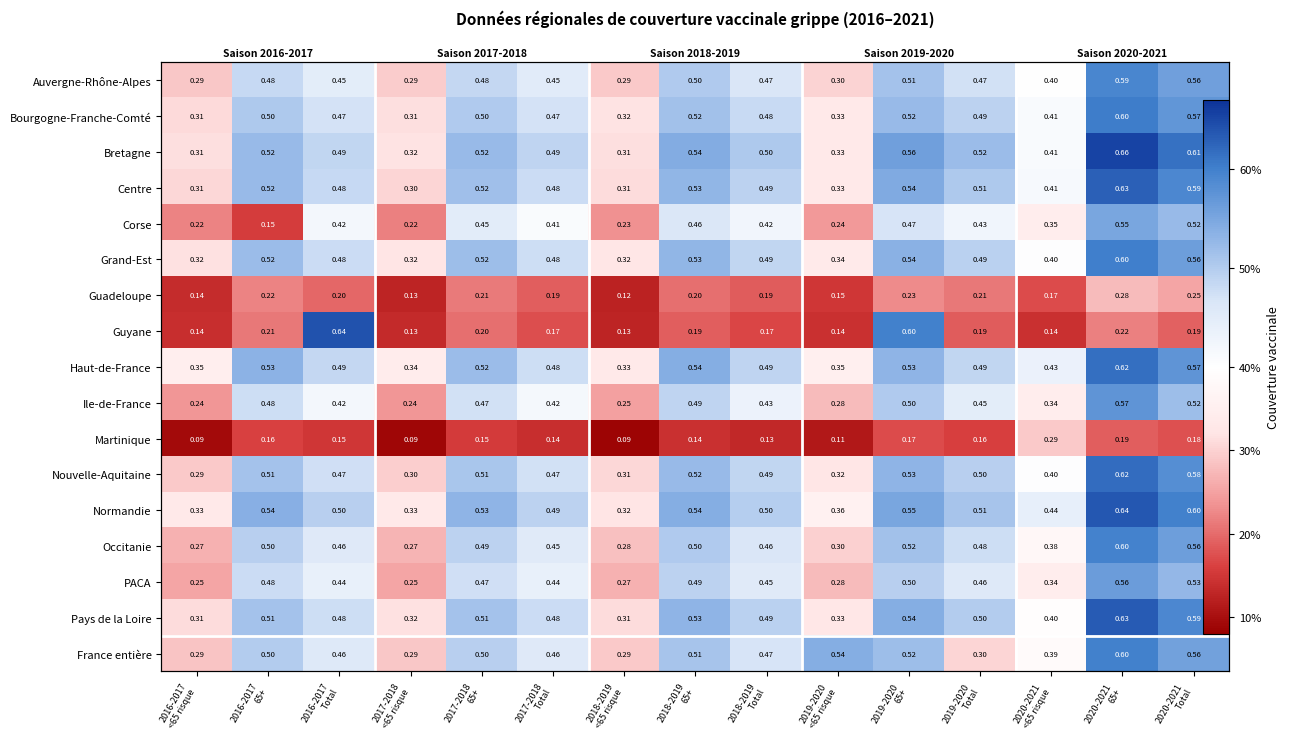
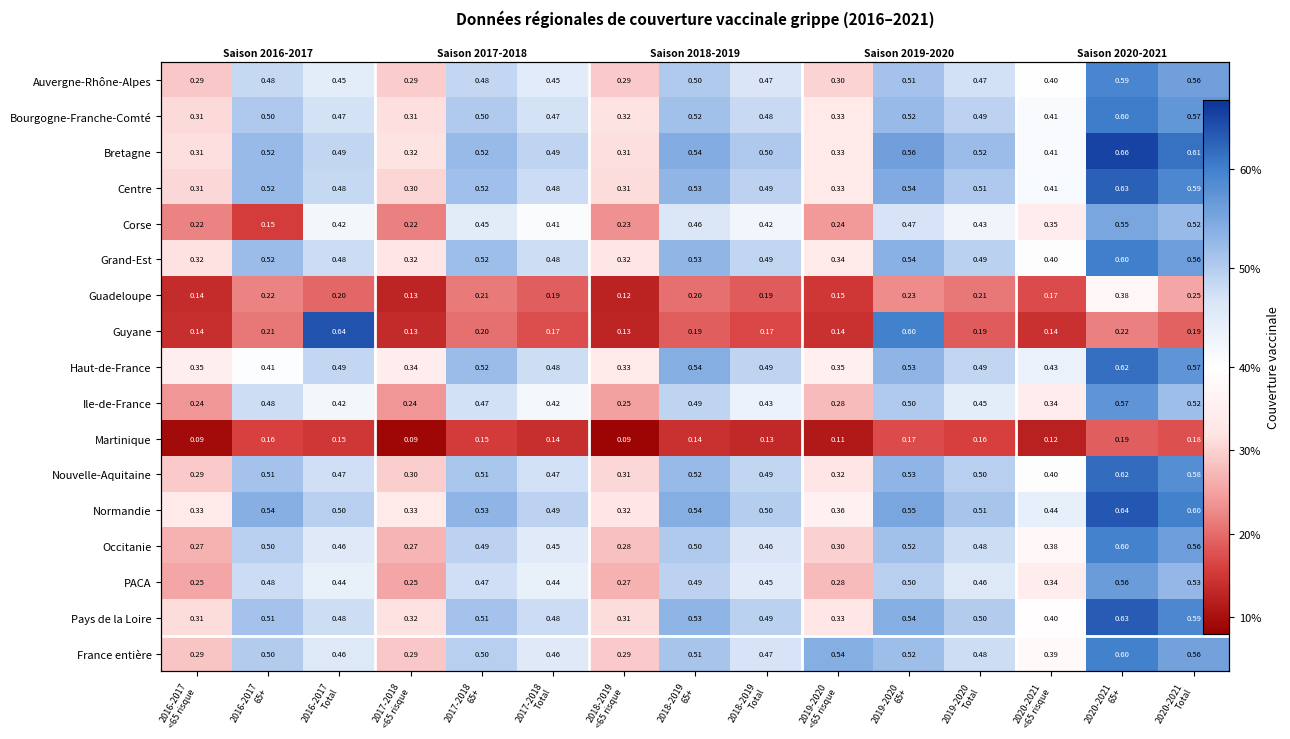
Guadeloupe, 2020-2021 65+: 0.28 -> 0.38
Haut-de-France, 2016-2017 65+: 0.53 -> 0.41
Martinique, 2020-2021 <65 risque: 0.29 -> 0.12
France entière, 2019-2020 Total: 0.30 -> 0.48
